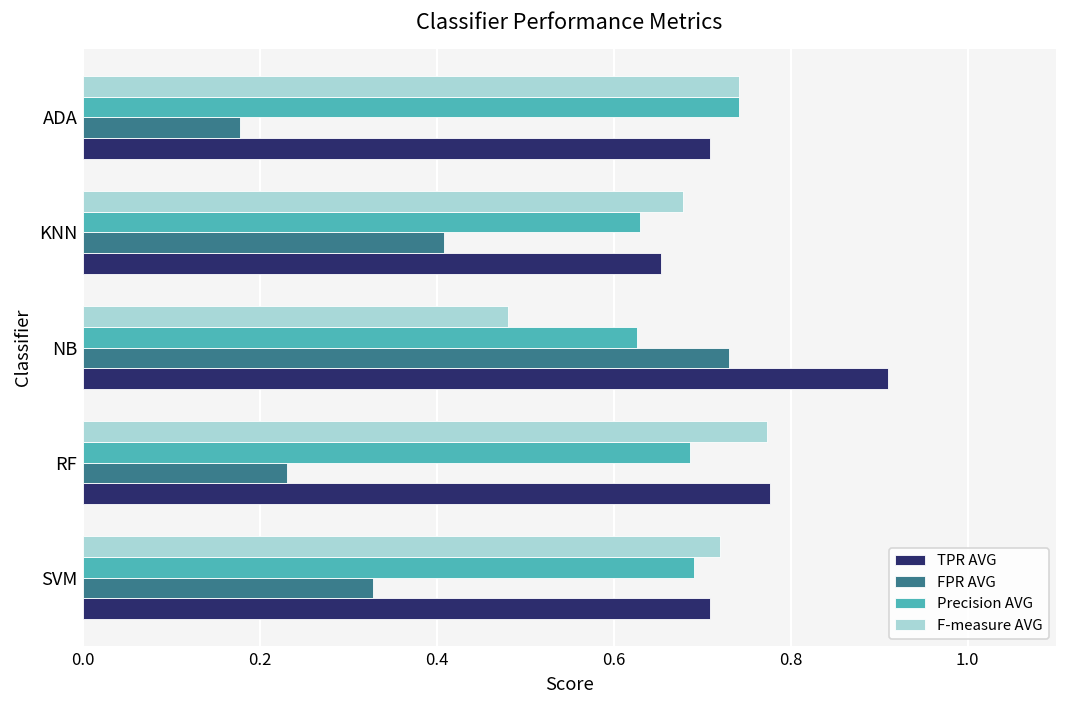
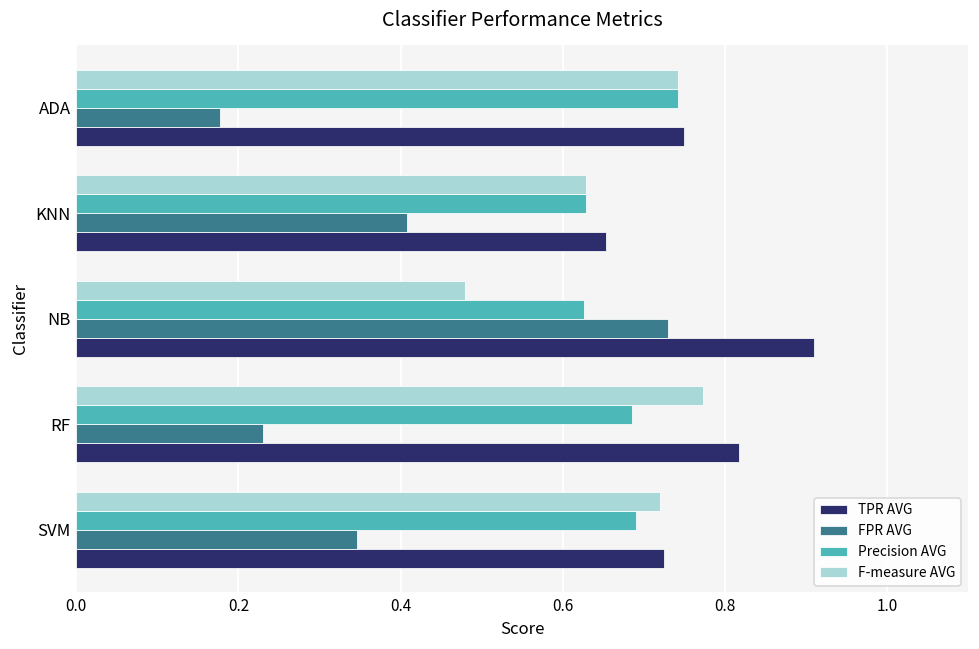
TPR AVG, ADA: 0.71 -> 0.75
F-measure AVG, KNN: 0.68 -> 0.63
TPR AVG, RF: 0.78 -> 0.82
FPR AVG, SVM: 0.33 -> 0.35
TPR AVG, SVM: 0.71 -> 0.72
